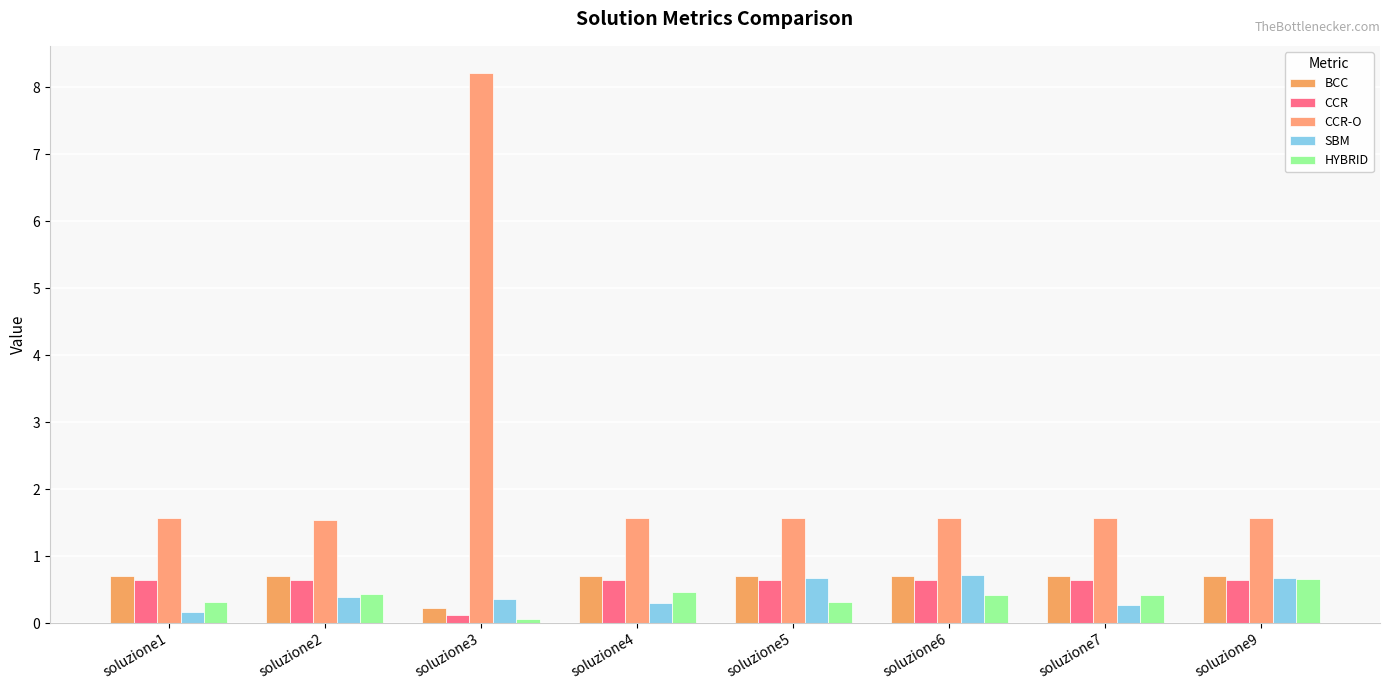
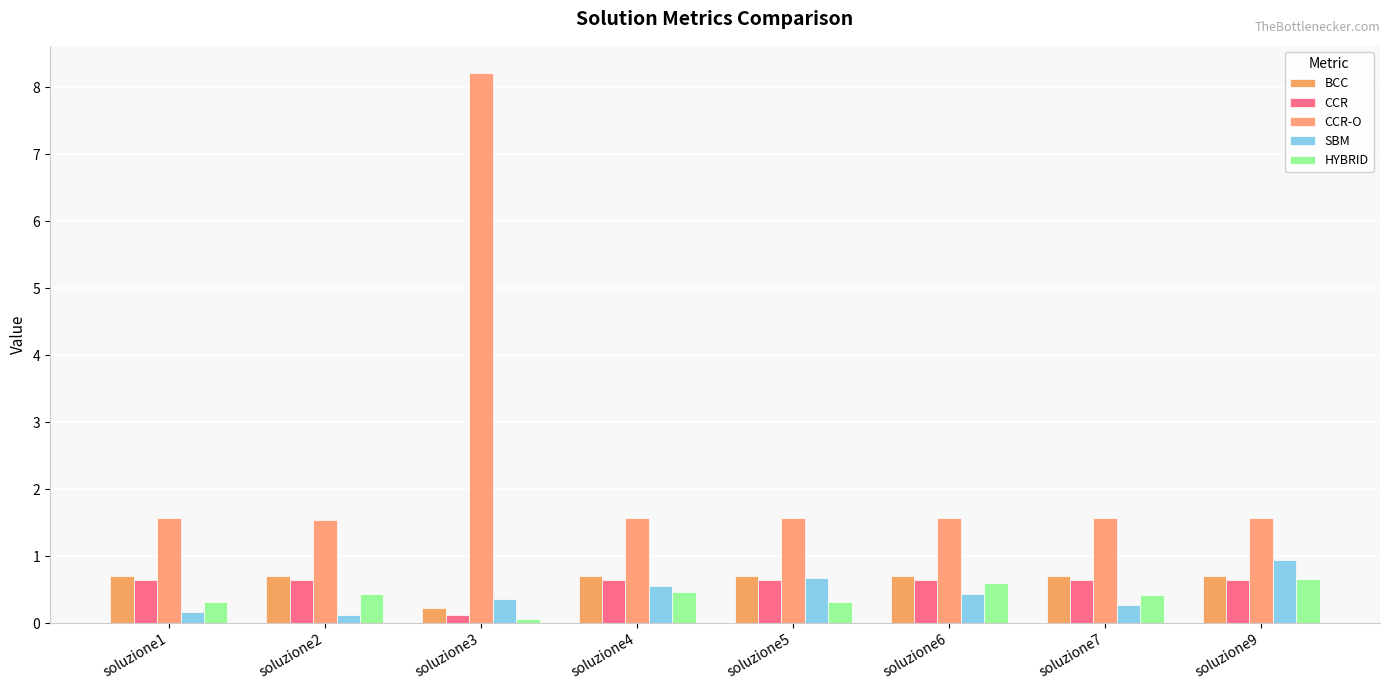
SBM, soluzione2: 0.4 -> 0.1
SBM, soluzione4: 0.3 -> 0.6
SBM, soluzione6: 0.7 -> 0.4
HYBRID, soluzione6: 0.4 -> 0.6
SBM, soluzione9: 0.7 -> 0.9
